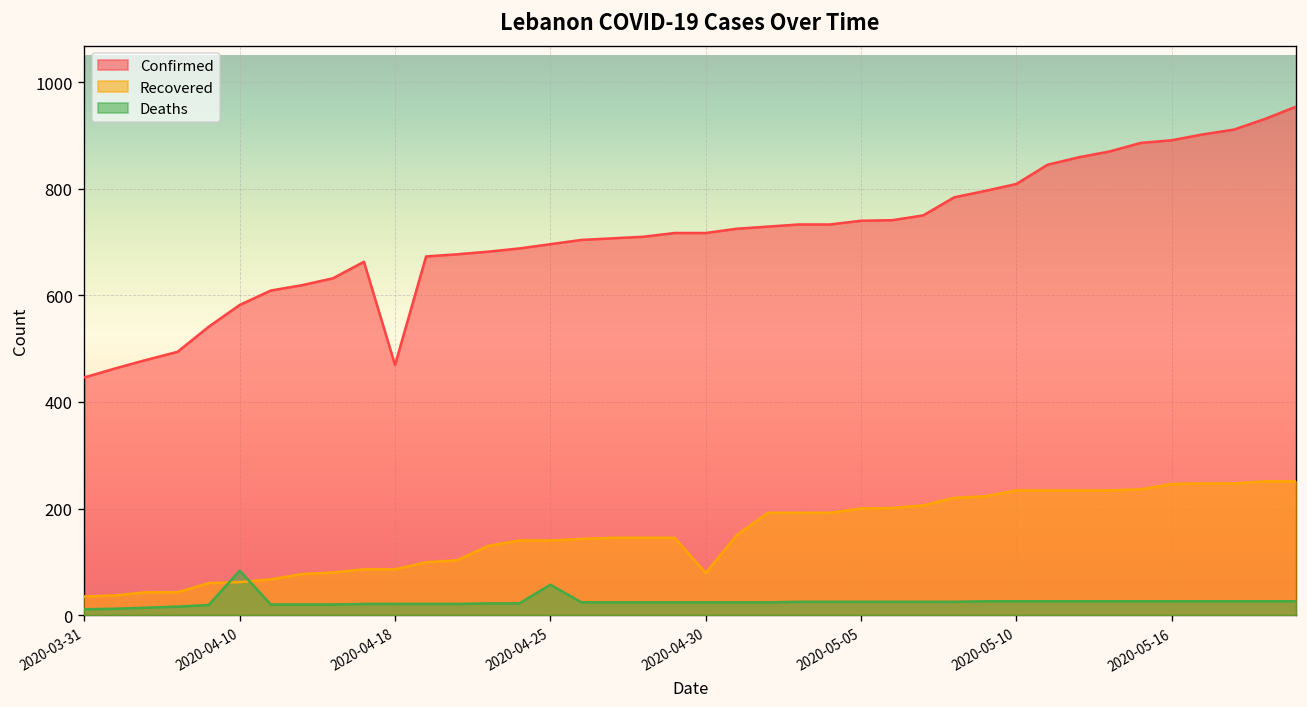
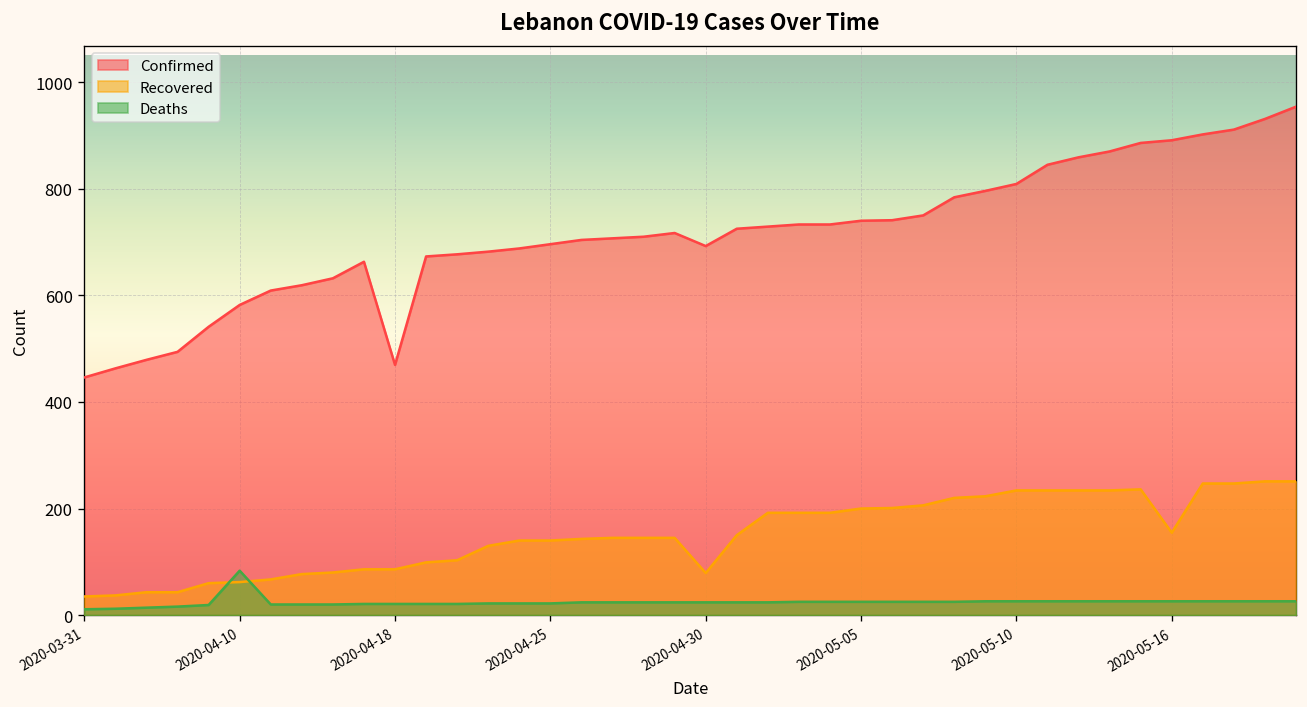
Deaths, 2020-04-25: 60 -> 20
Confirmed, 2020-04-30: 720 -> 690
Recovered, 2020-05-16: 250 -> 150
